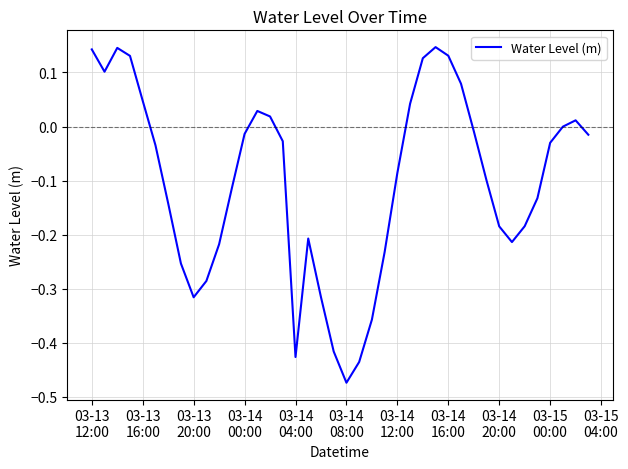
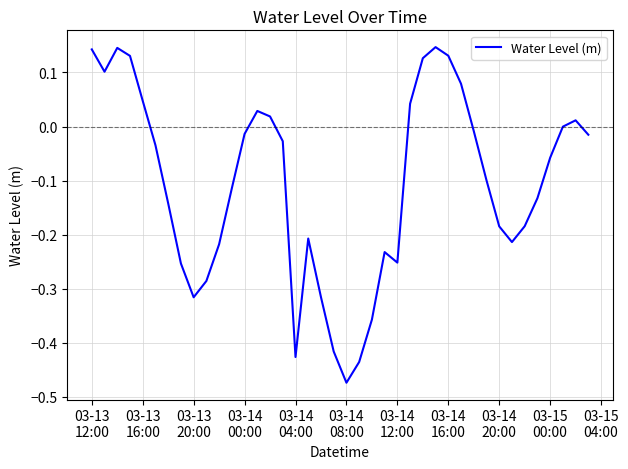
03-14 12:00: -0.09 -> -0.25
03-15 00:00: -0.03 -> -0.06
